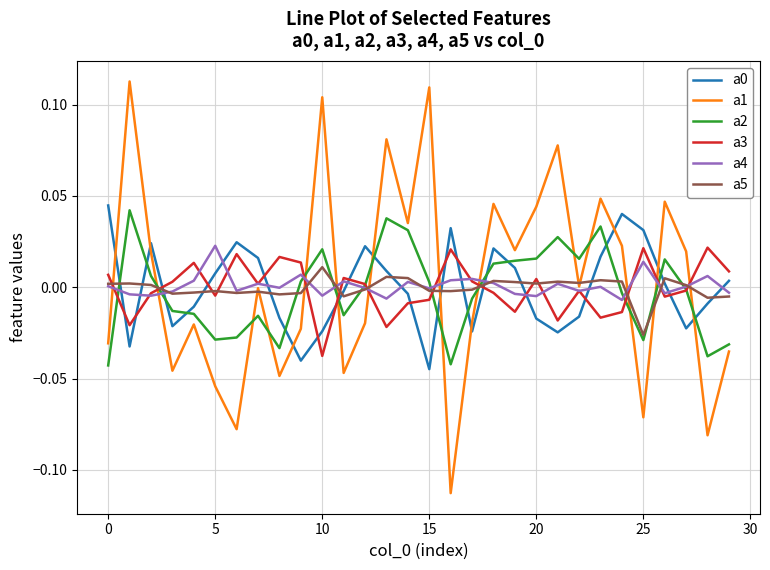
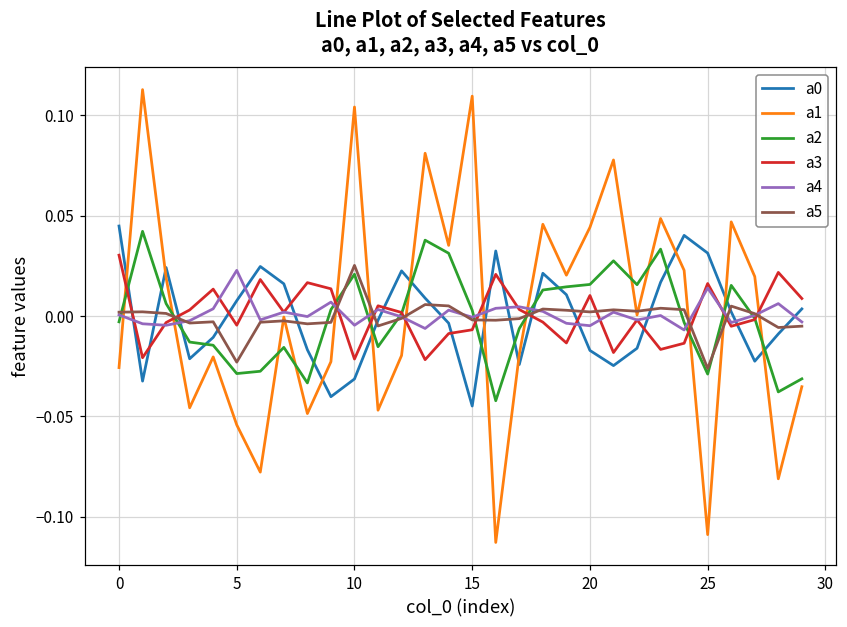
a1, 0: -0.031 -> -0.026
a2, 0: -0.043 -> -0.003
a3, 0: 0.007 -> 0.030
a5, 5: -0.002 -> -0.023
a0, 10: -0.024 -> -0.031
a3, 10: -0.038 -> -0.021
a5, 10: 0.011 -> 0.025
a3, 20: 0.005 -> 0.010
a1, 25: -0.071 -> -0.109
a3, 25: 0.021 -> 0.016
